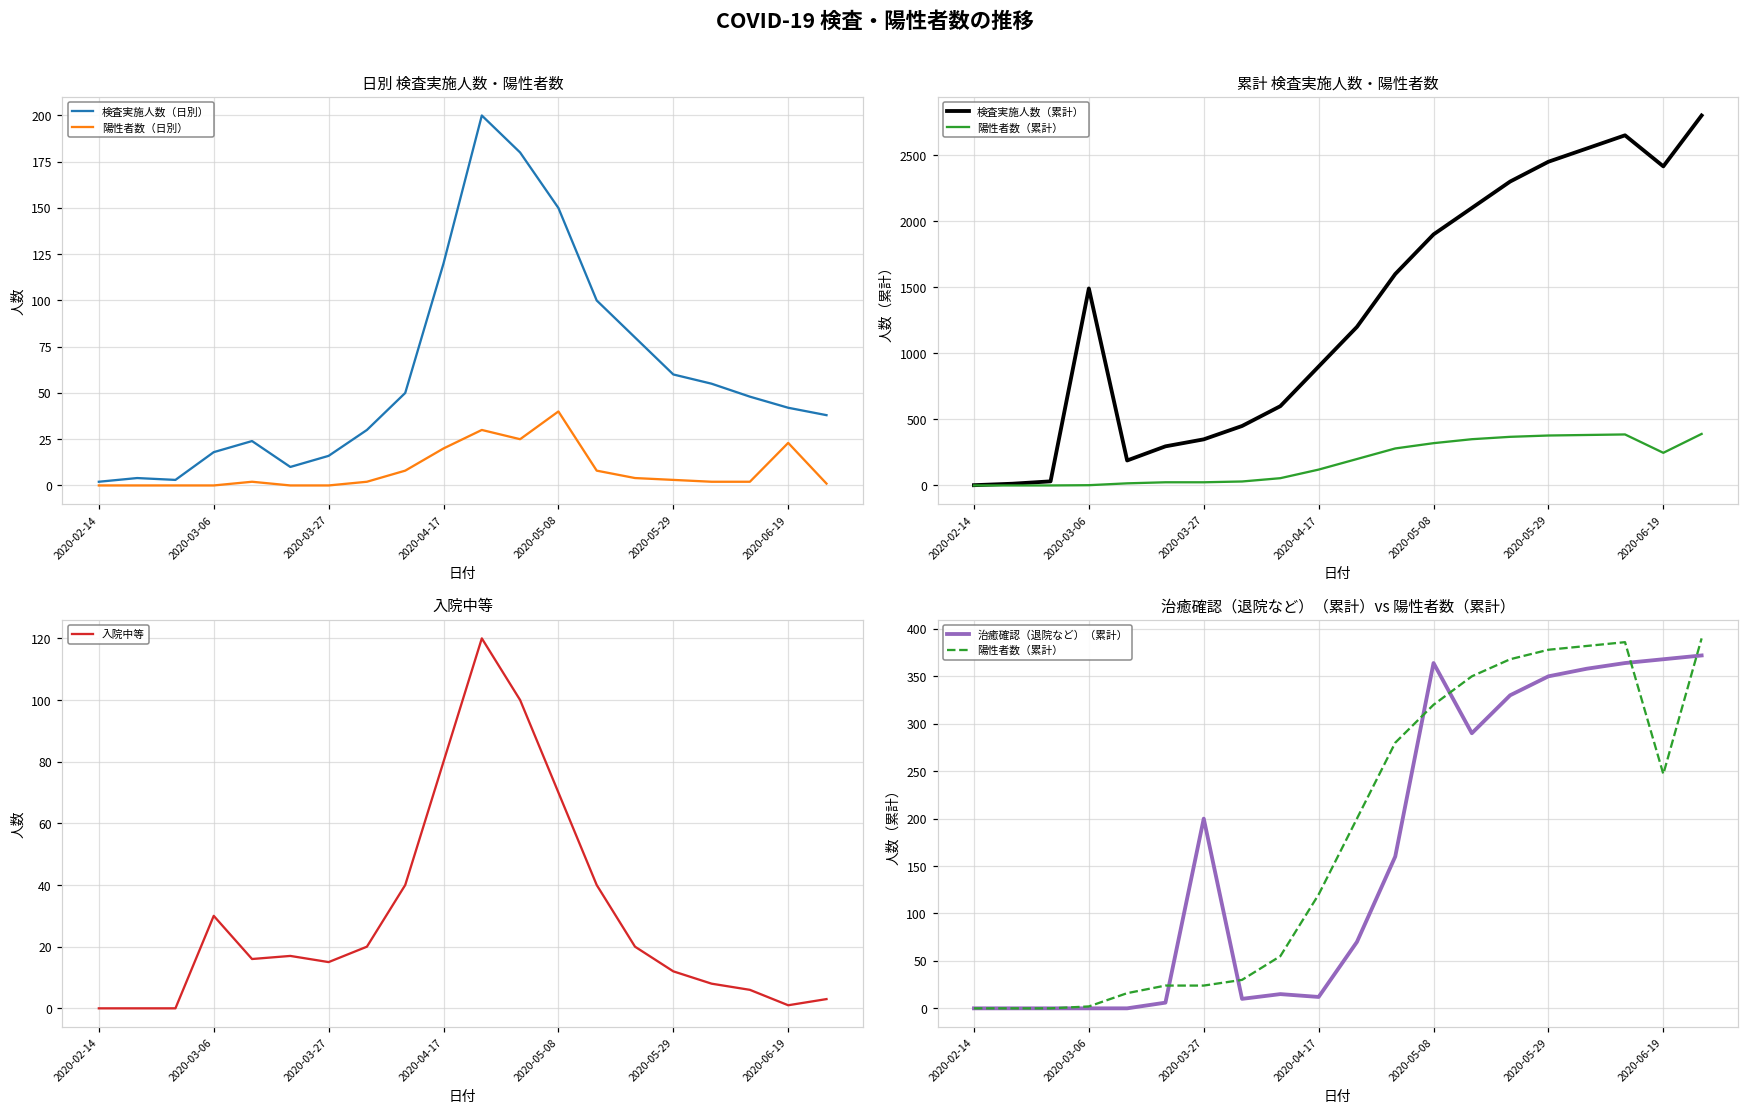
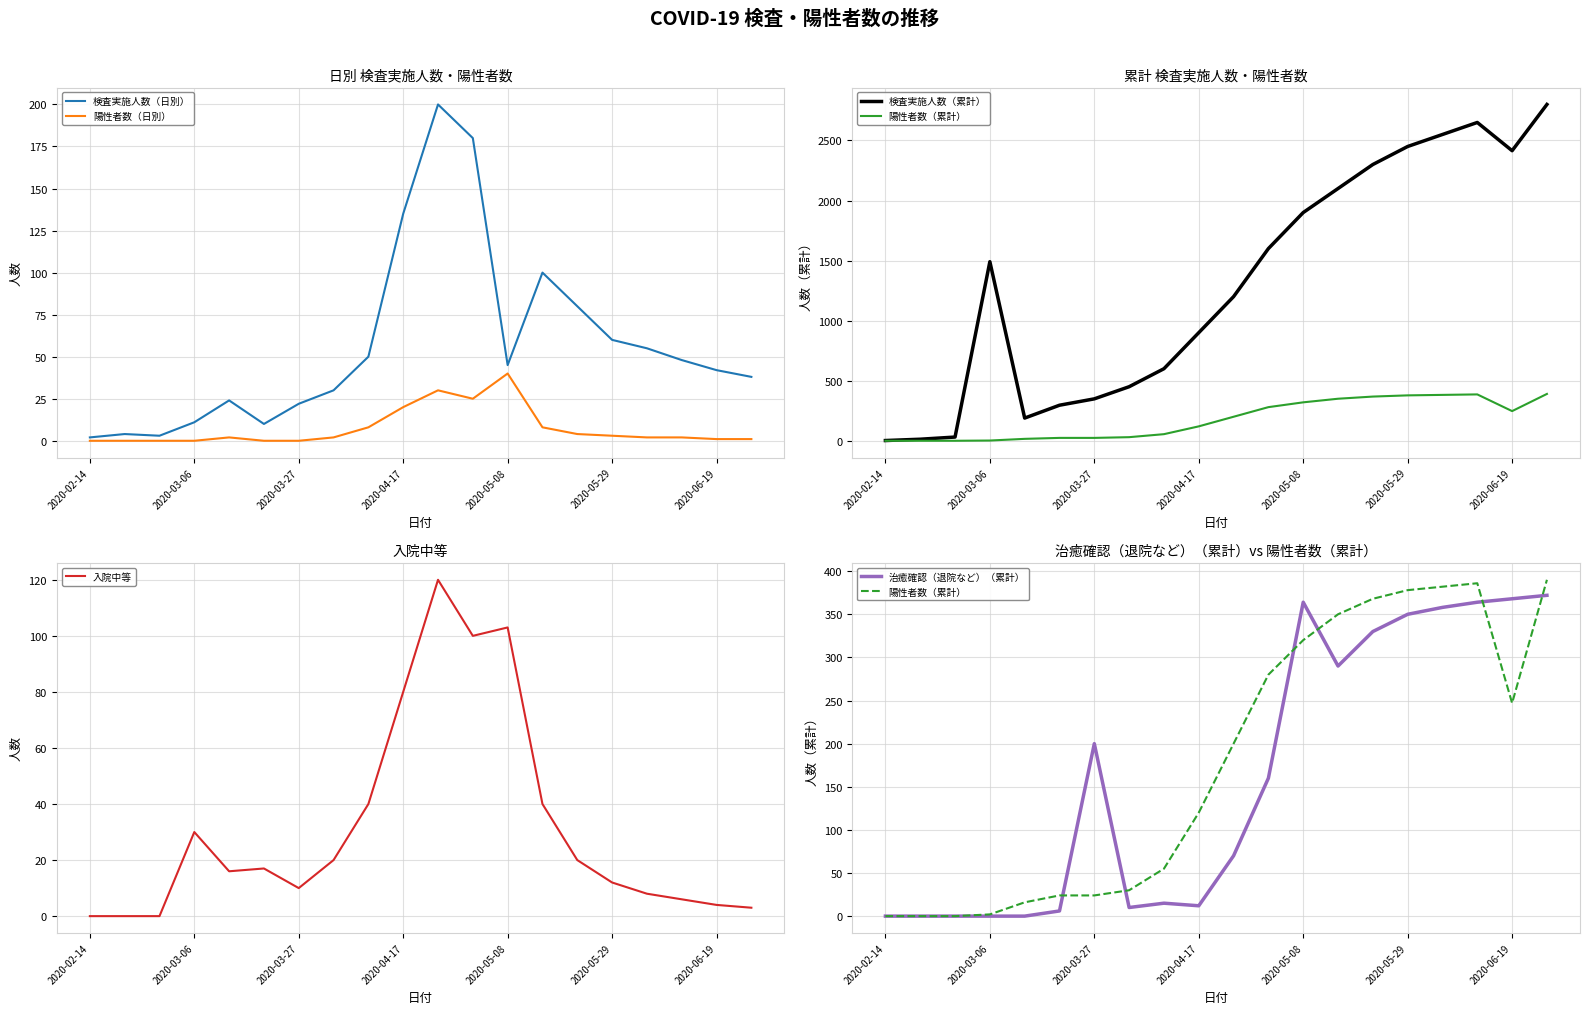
日別 検査実施人数・陽性者数, 検査実施人数（日別）, 2020-03-06: 18 -> 11
日別 検査実施人数・陽性者数, 検査実施人数（日別）, 2020-03-27: 16 -> 22
日別 検査実施人数・陽性者数, 検査実施人数（日別）, 2020-04-17: 120 -> 135
日別 検査実施人数・陽性者数, 検査実施人数（日別）, 2020-05-08: 150 -> 45
日別 検査実施人数・陽性者数, 陽性者数（日別）, 2020-06-19: 23 -> 1
入院中等, 2020-03-27: 15 -> 10
入院中等, 2020-05-08: 70 -> 103
入院中等, 2020-06-19: 1 -> 4
